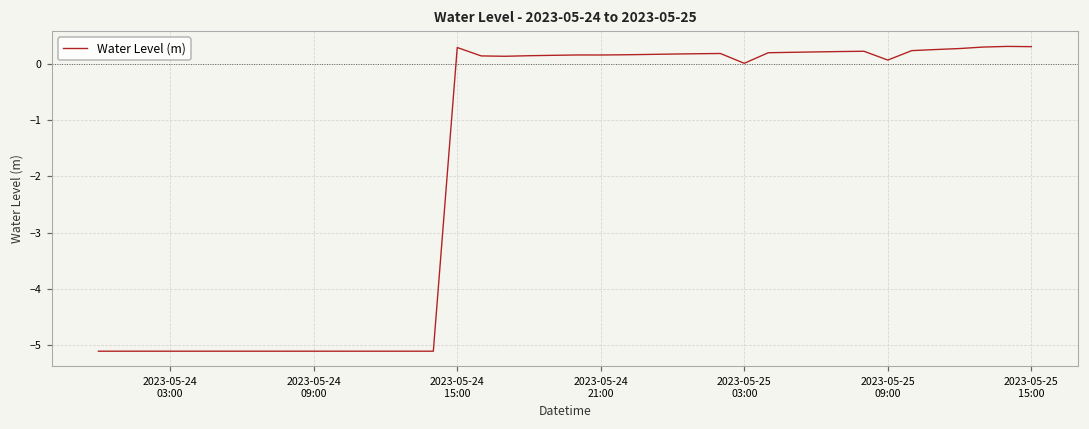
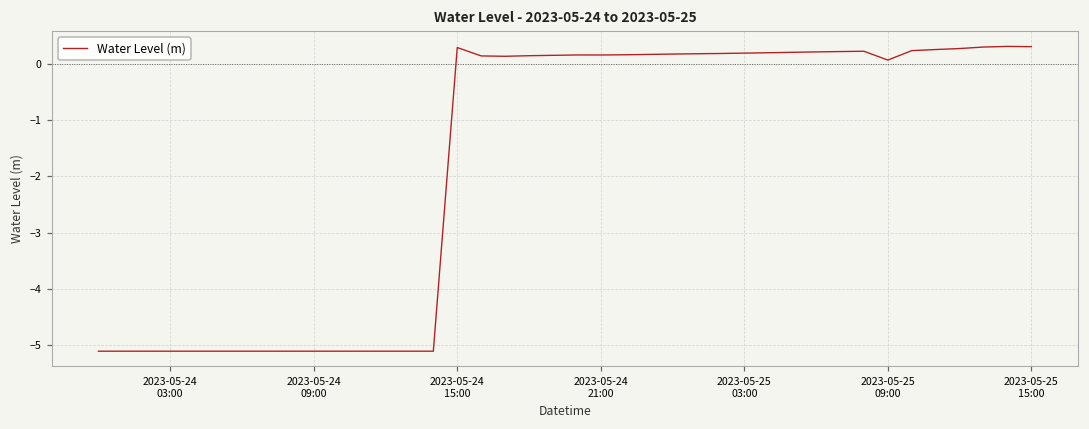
2023-05-25 03:00: 0.0 -> 0.2
